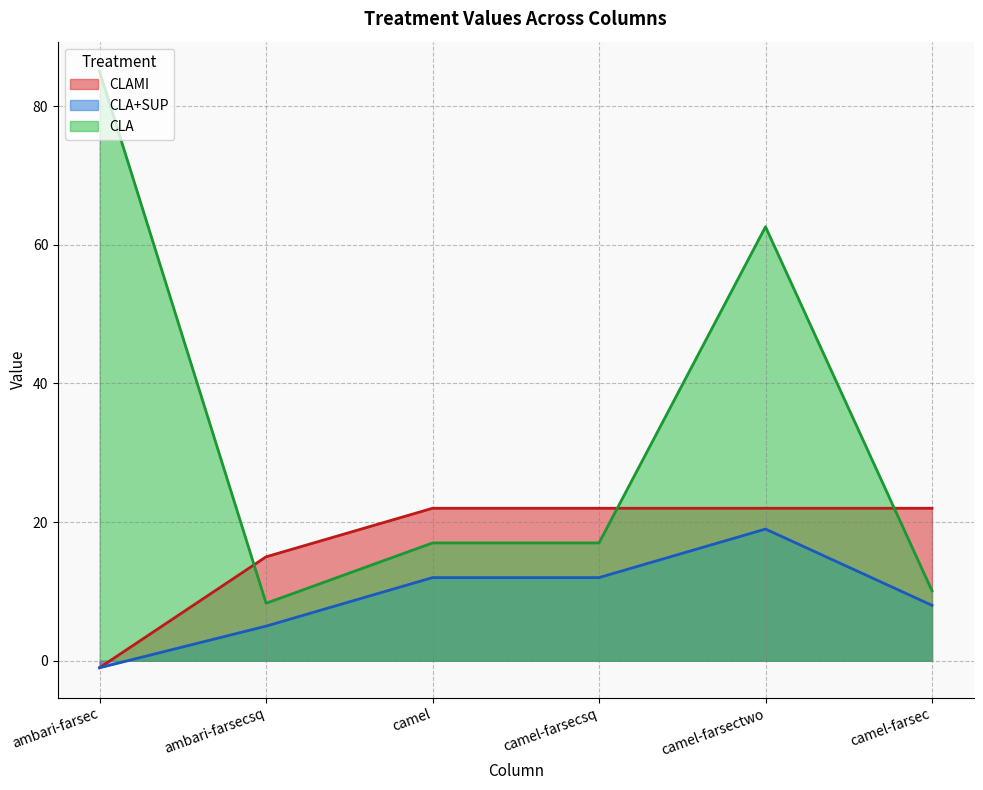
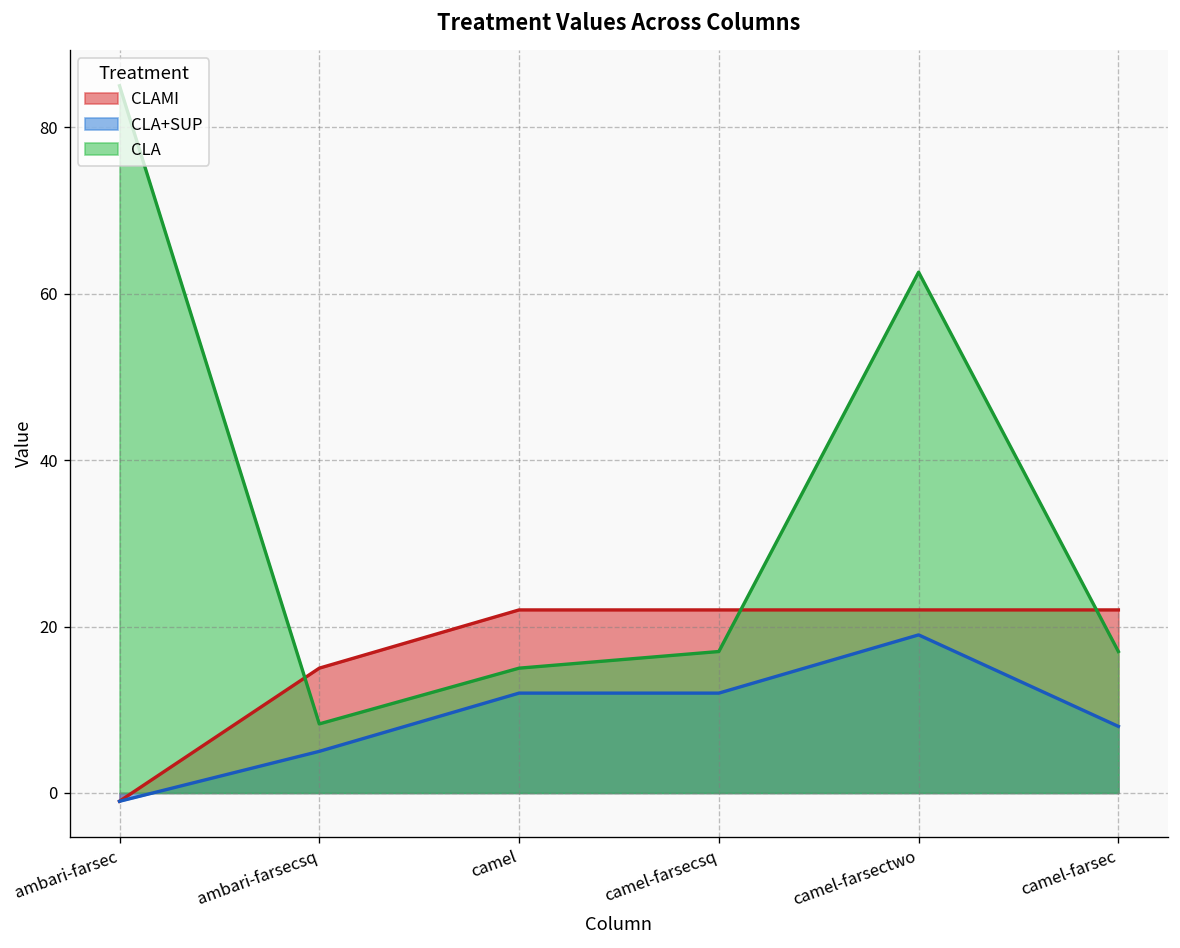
CLA, camel: 17 -> 15
CLA, camel-farsec: 10 -> 17
